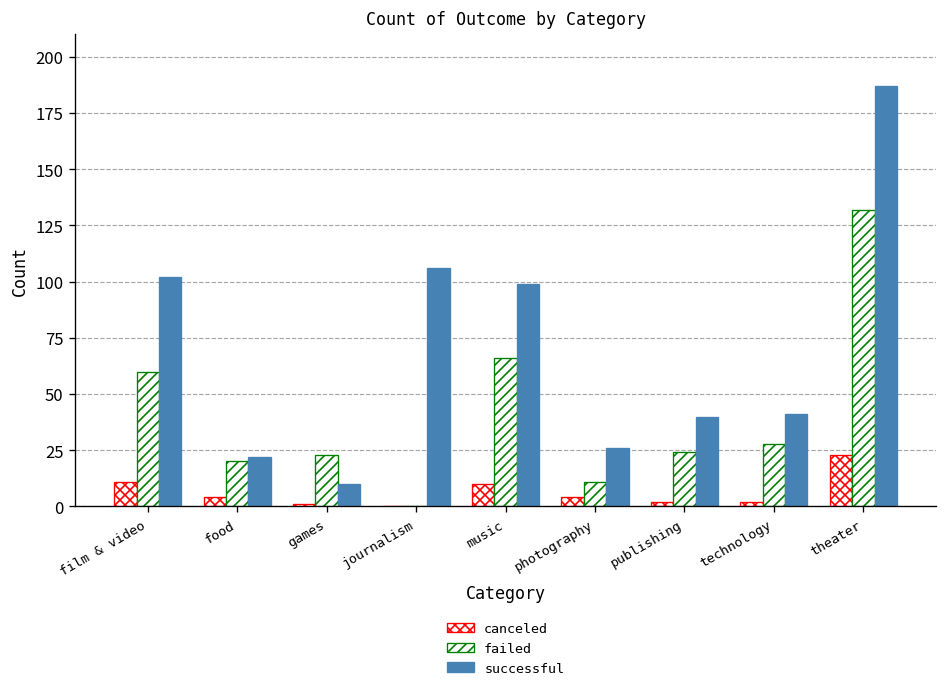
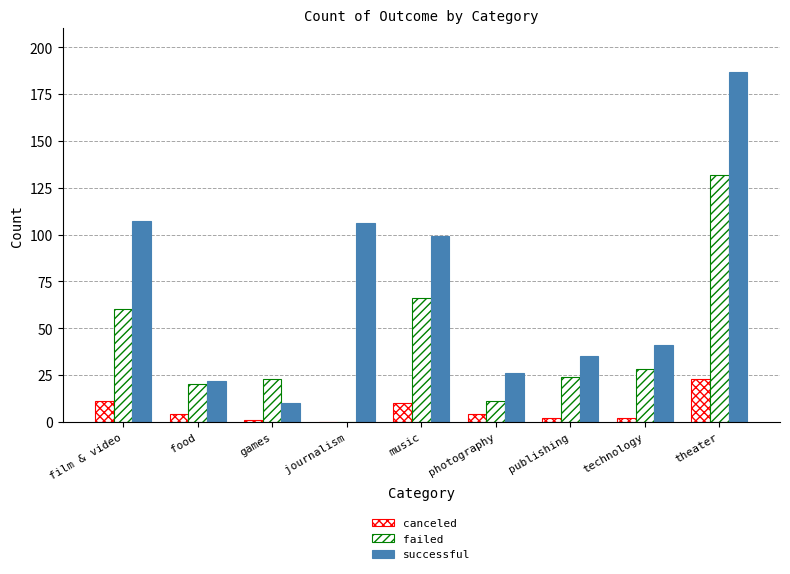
successful, film & video: 102 -> 107
successful, publishing: 40 -> 35
